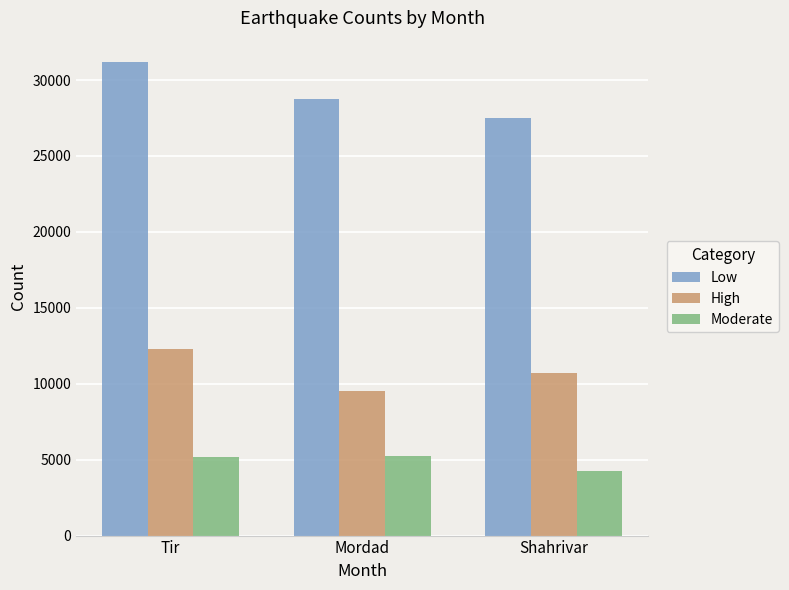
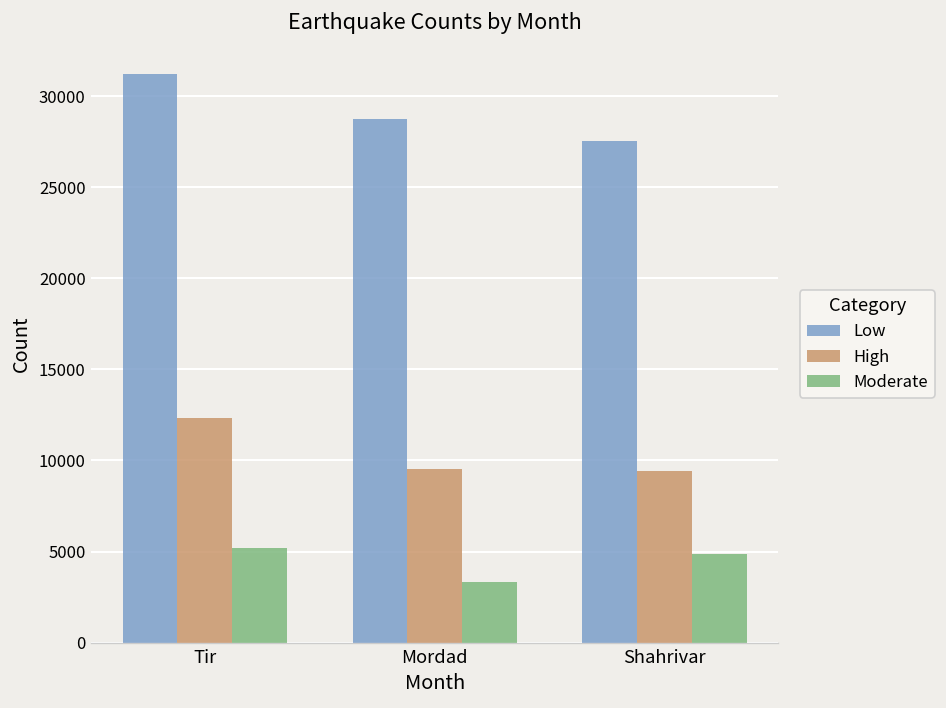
Moderate, Mordad: 5200 -> 3400
High, Shahrivar: 10700 -> 9400
Moderate, Shahrivar: 4200 -> 4900
